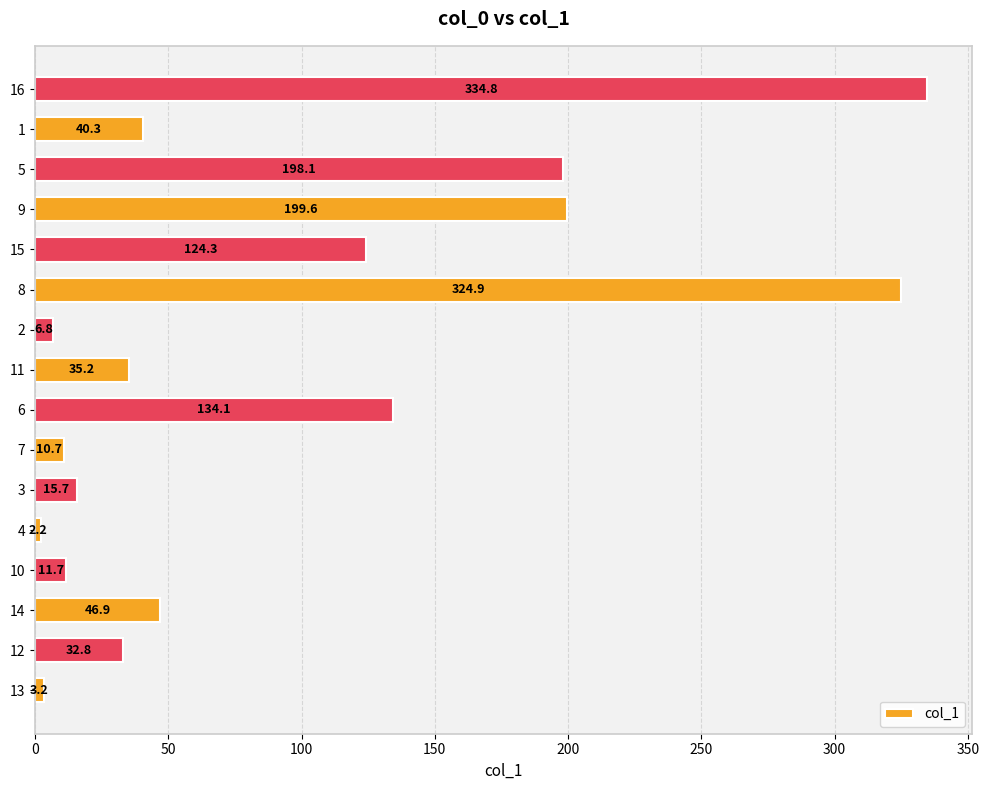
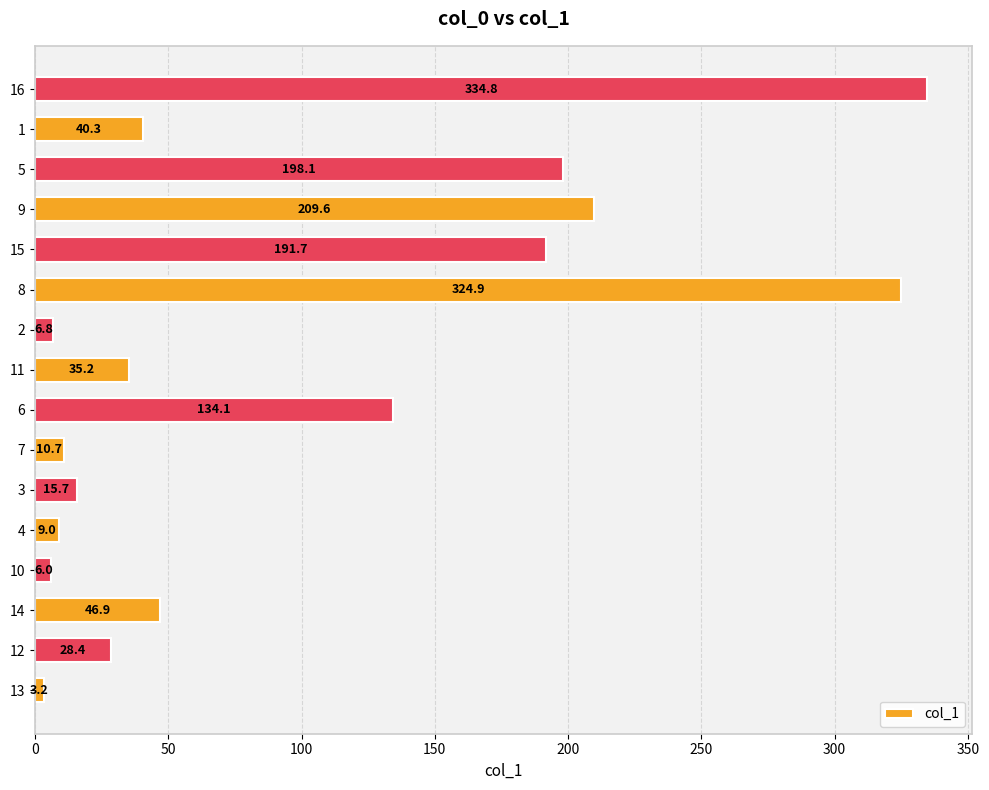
9: 199.6 -> 209.6
15: 124.3 -> 191.7
4: 2.2 -> 9.0
10: 11.7 -> 6.0
12: 32.8 -> 28.4
